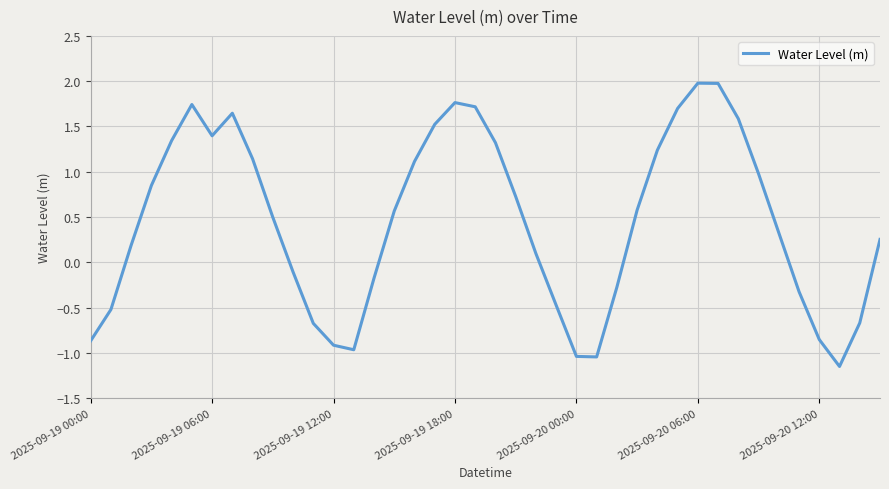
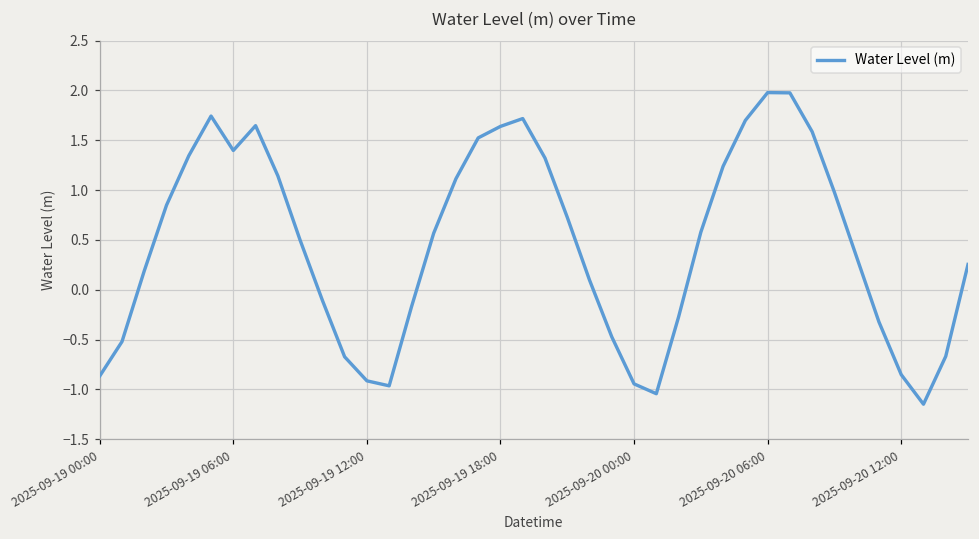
2025-09-19 18:00: 1.8 -> 1.6
2025-09-20 00:00: -1.0 -> -0.9
